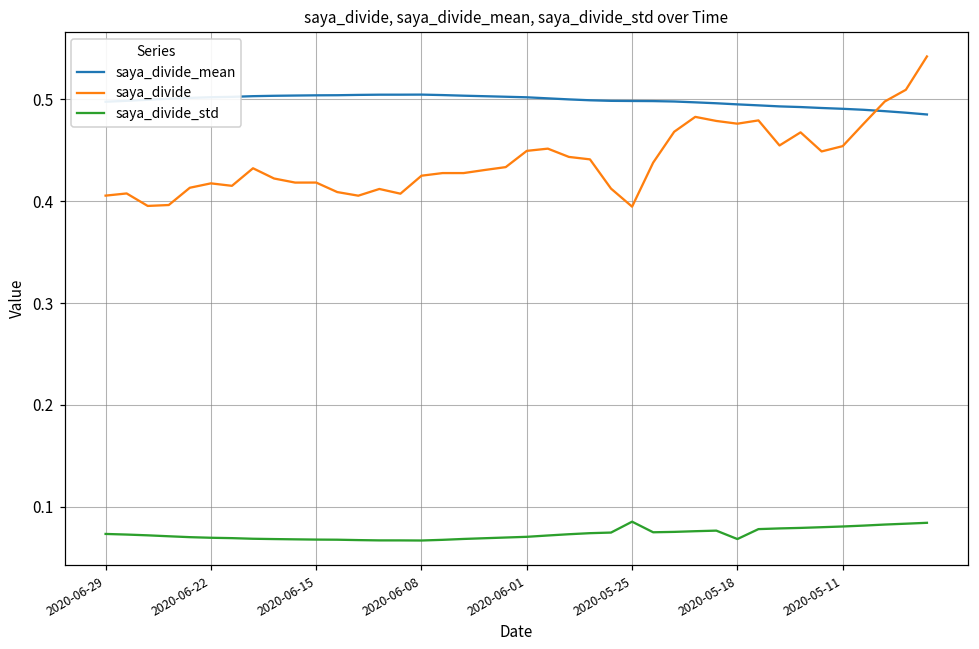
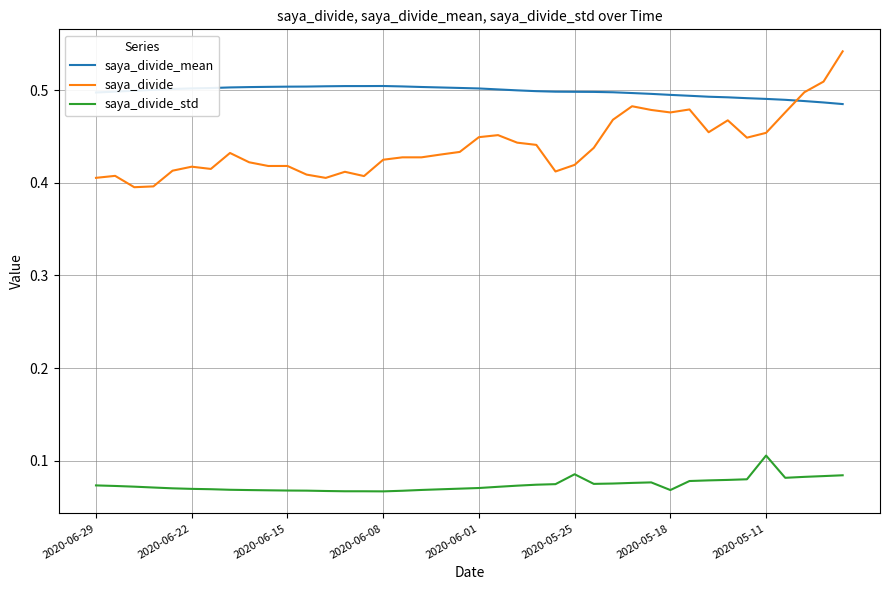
saya_divide, 2020-05-25: 0.39 -> 0.42
saya_divide_std, 2020-05-11: 0.08 -> 0.11
